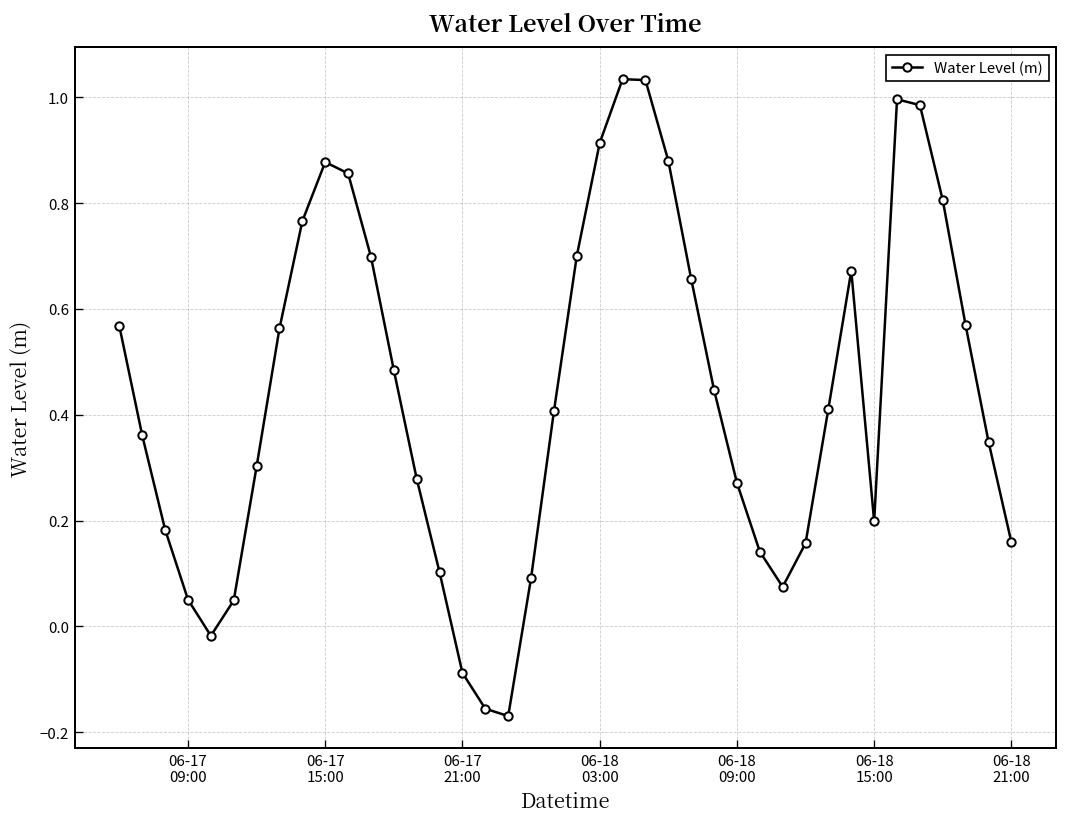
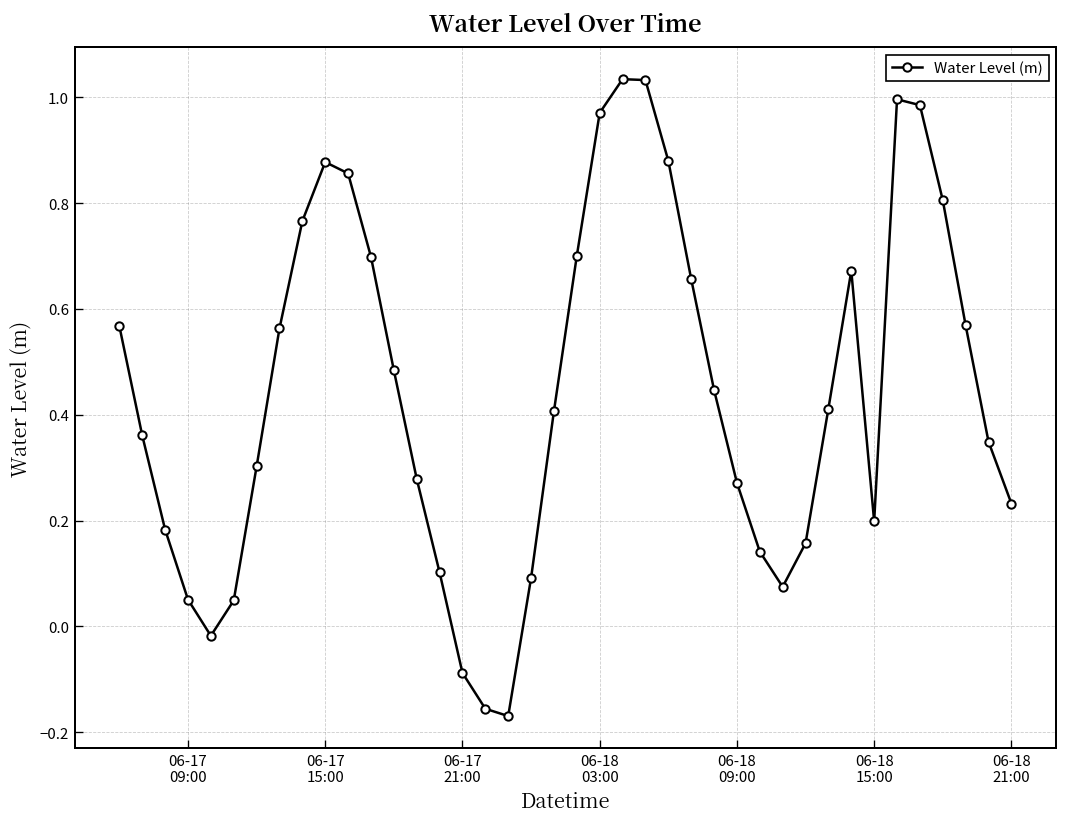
06-18 03:00: 0.91 -> 0.97
06-18 21:00: 0.16 -> 0.23
